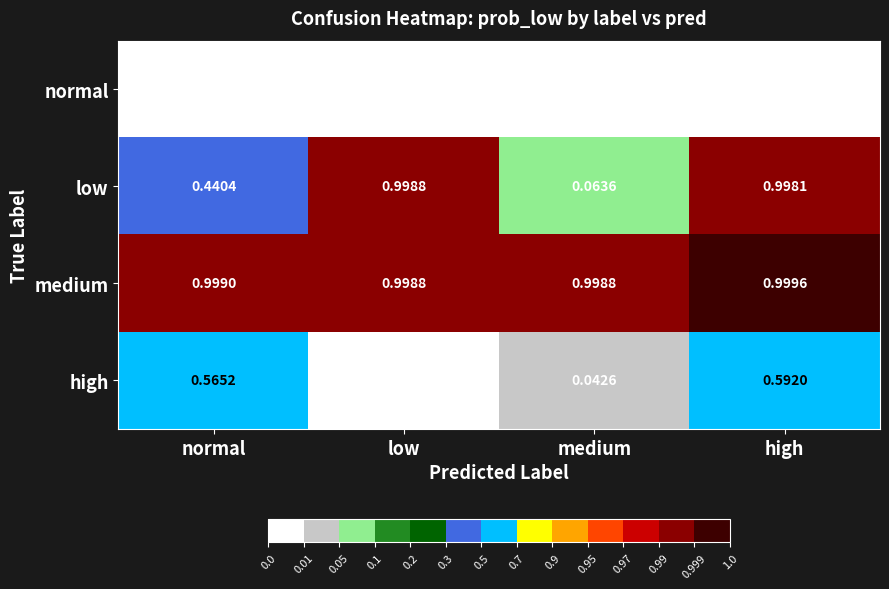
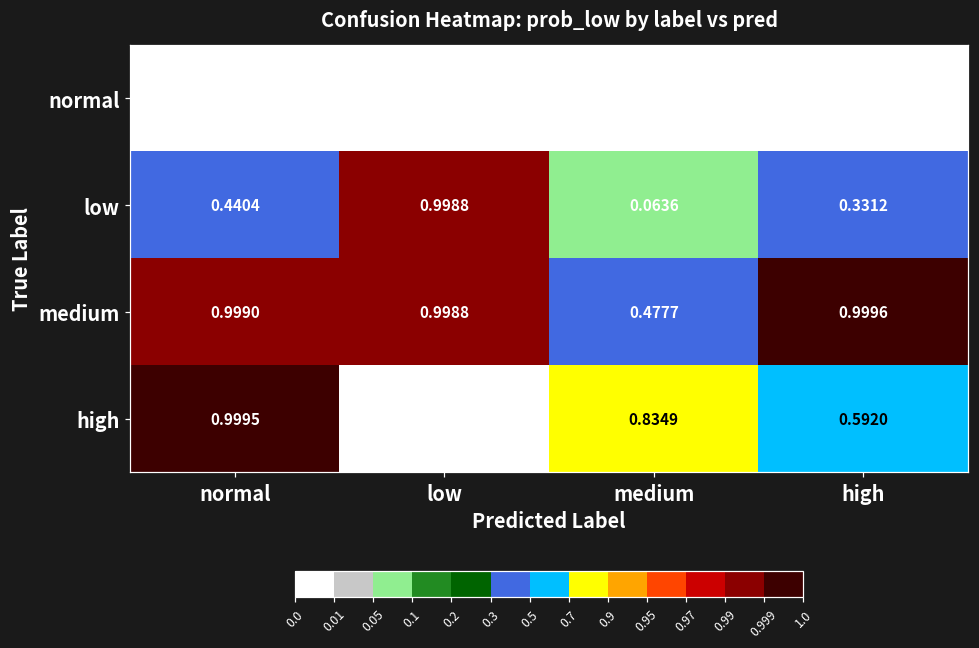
low, high: 0.9981 -> 0.3312
medium, medium: 0.9988 -> 0.4777
high, normal: 0.5652 -> 0.9995
high, medium: 0.0426 -> 0.8349
